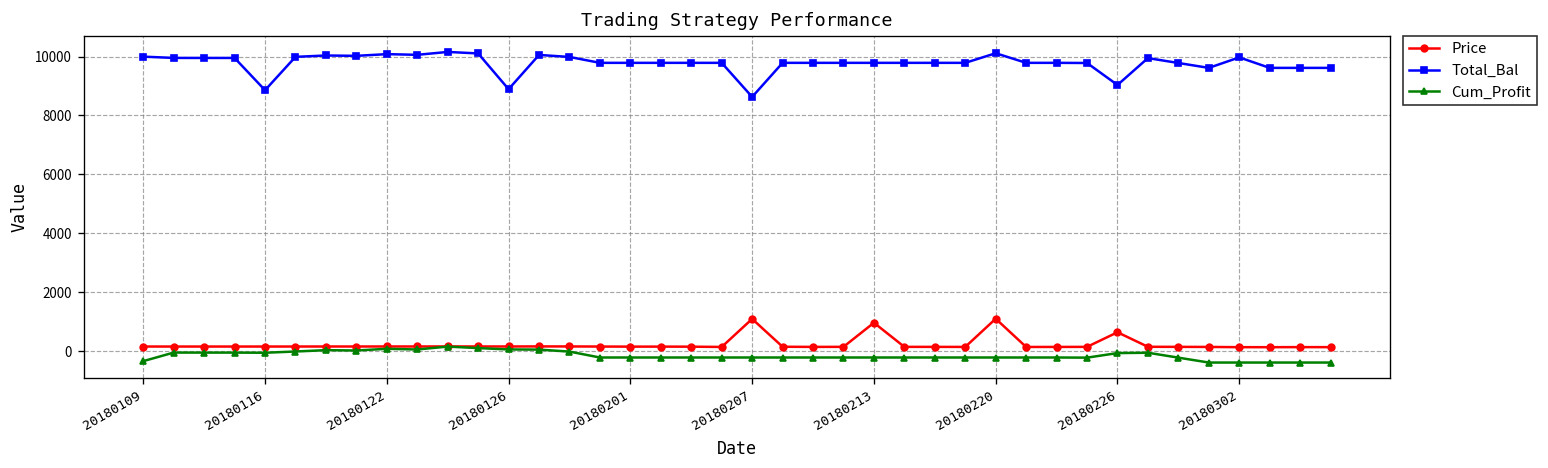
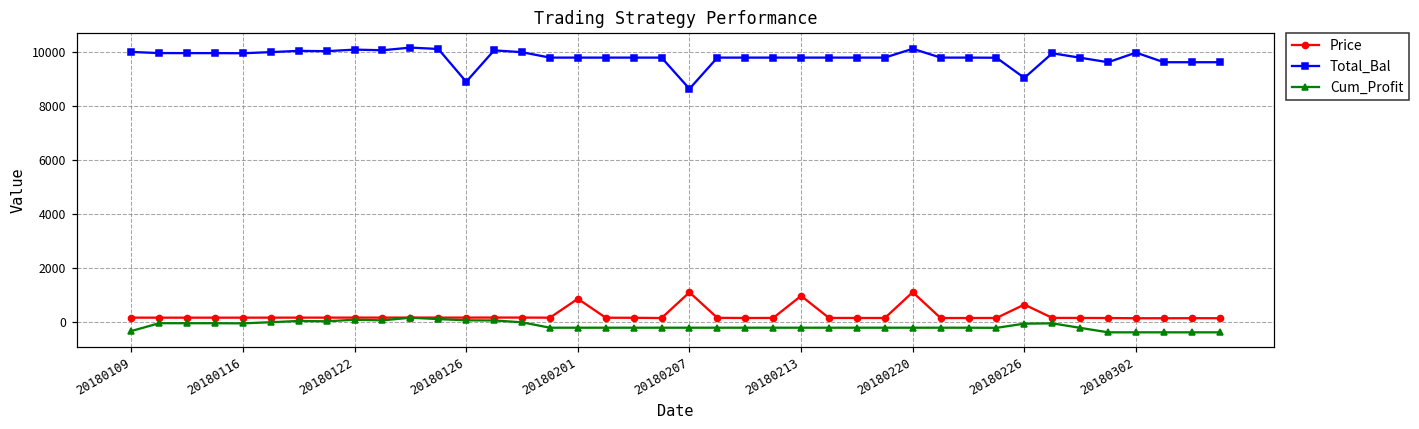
Total_Bal, 20180116: 8900 -> 9900
Price, 20180201: 200 -> 900
